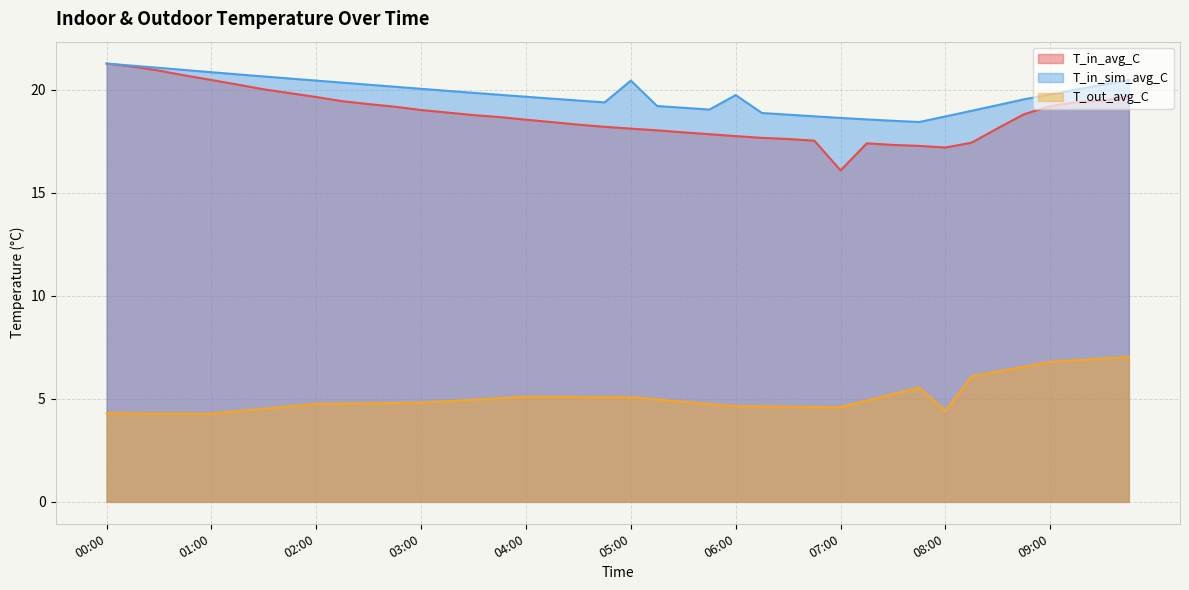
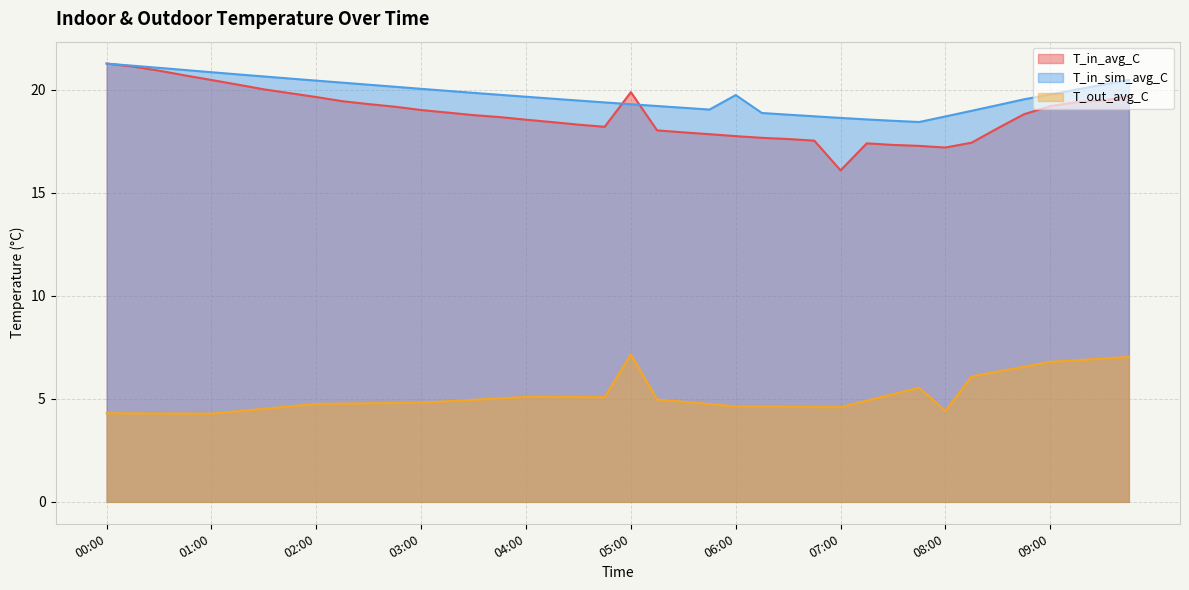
T_in_avg_C, 05:00: 18.1 -> 19.9
T_in_sim_avg_C, 05:00: 20.4 -> 19.3
T_out_avg_C, 05:00: 5.1 -> 7.2
